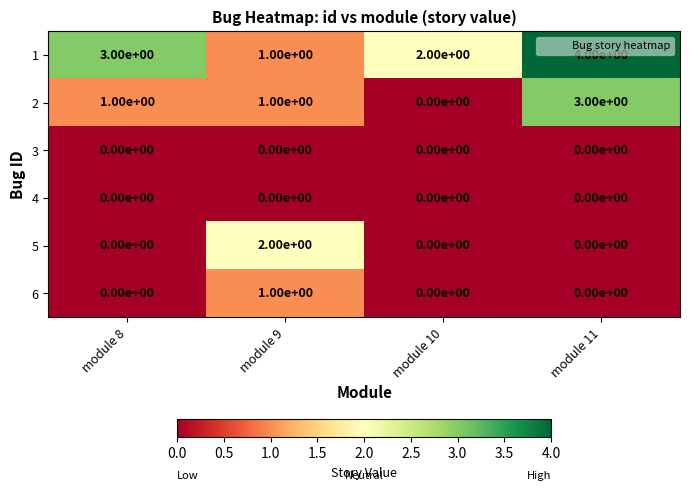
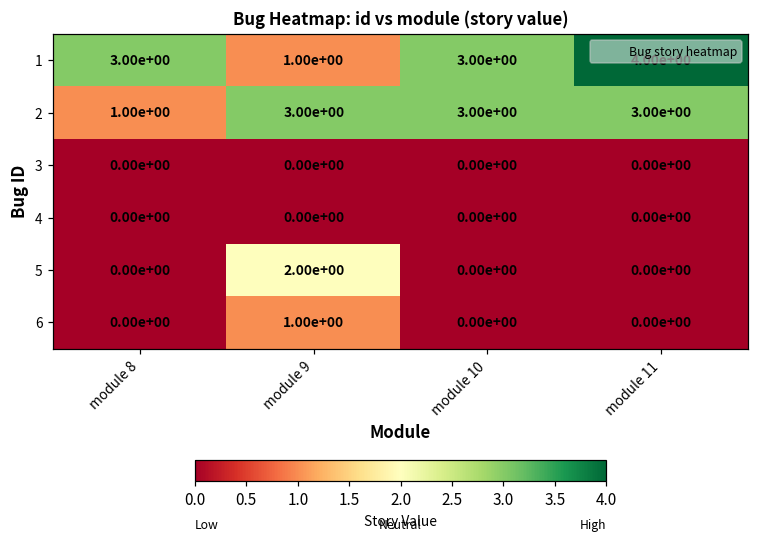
1, module 10: 2.00e+00 -> 3.00e+00
2, module 9: 1.00e+00 -> 3.00e+00
2, module 10: 0.00e+00 -> 3.00e+00
